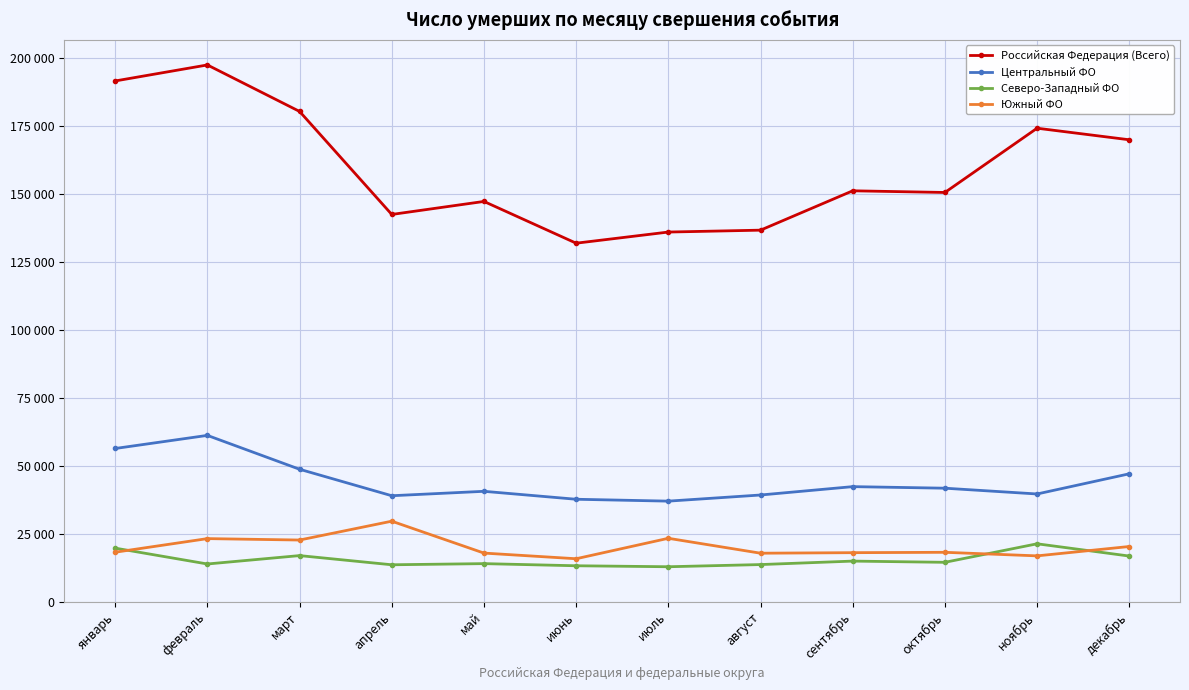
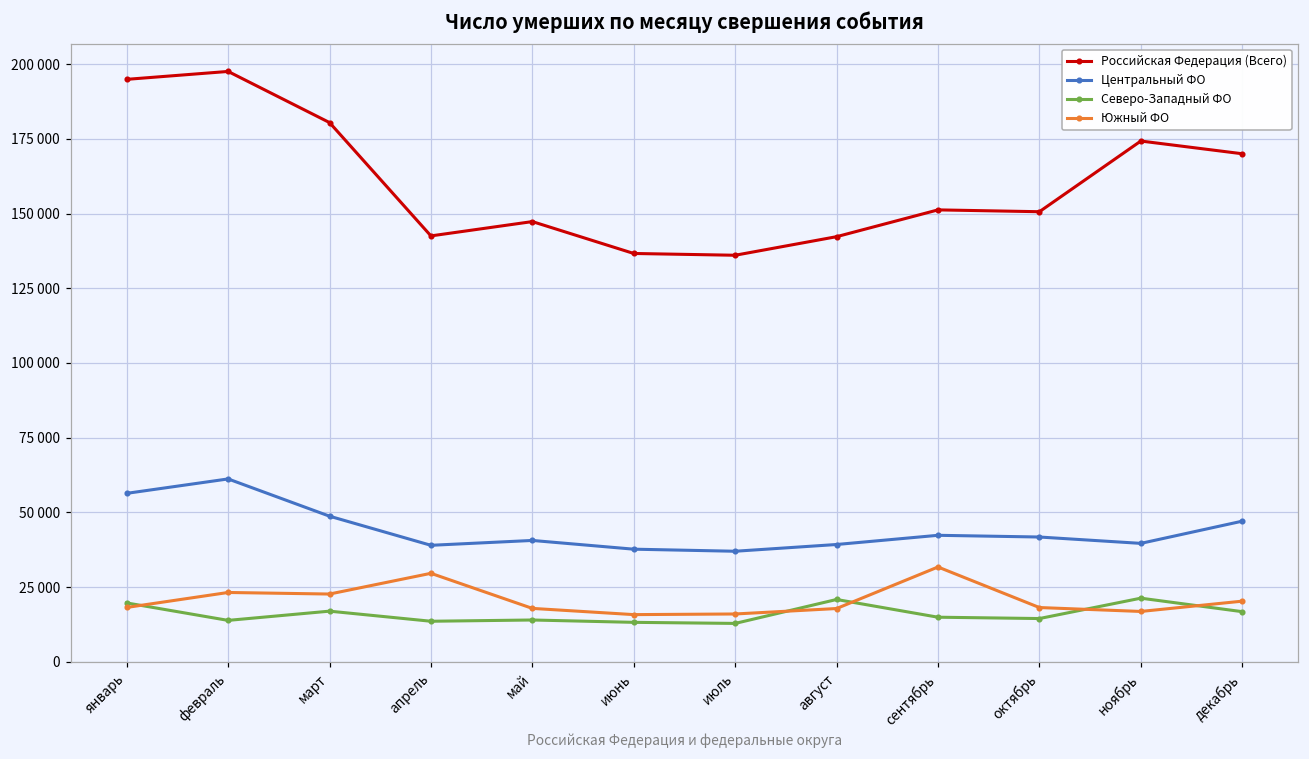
Российская Федерация (Всего), январь: 192000 -> 195000
Российская Федерация (Всего), июнь: 132000 -> 137000
Южный ФО, июль: 23000 -> 16000
Российская Федерация (Всего), август: 137000 -> 142000
Северо-Западный ФО, август: 14000 -> 21000
Южный ФО, сентябрь: 18000 -> 32000
